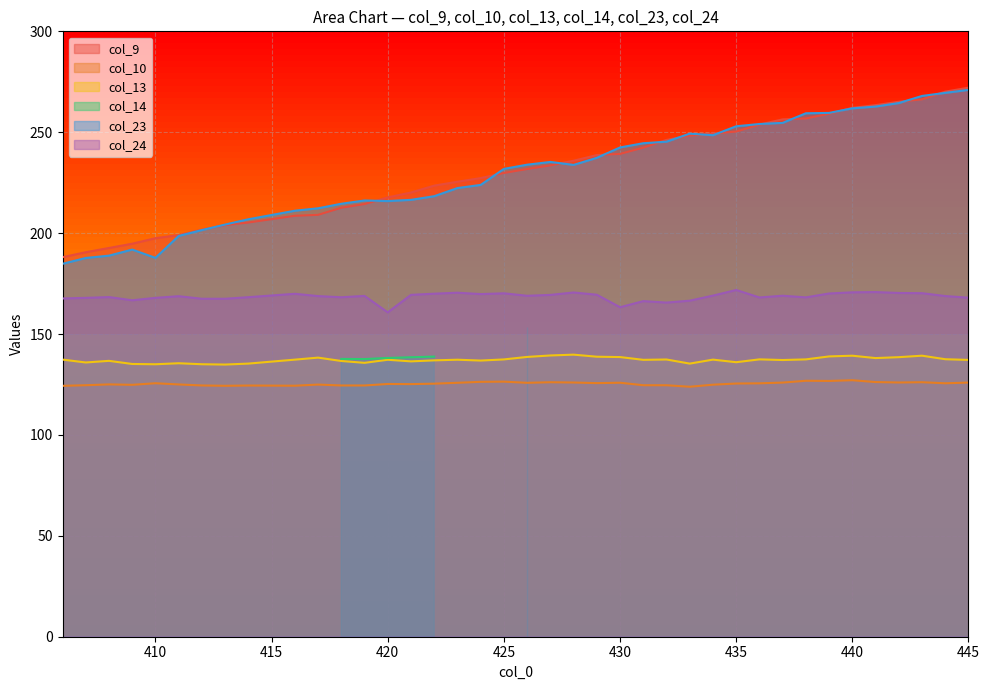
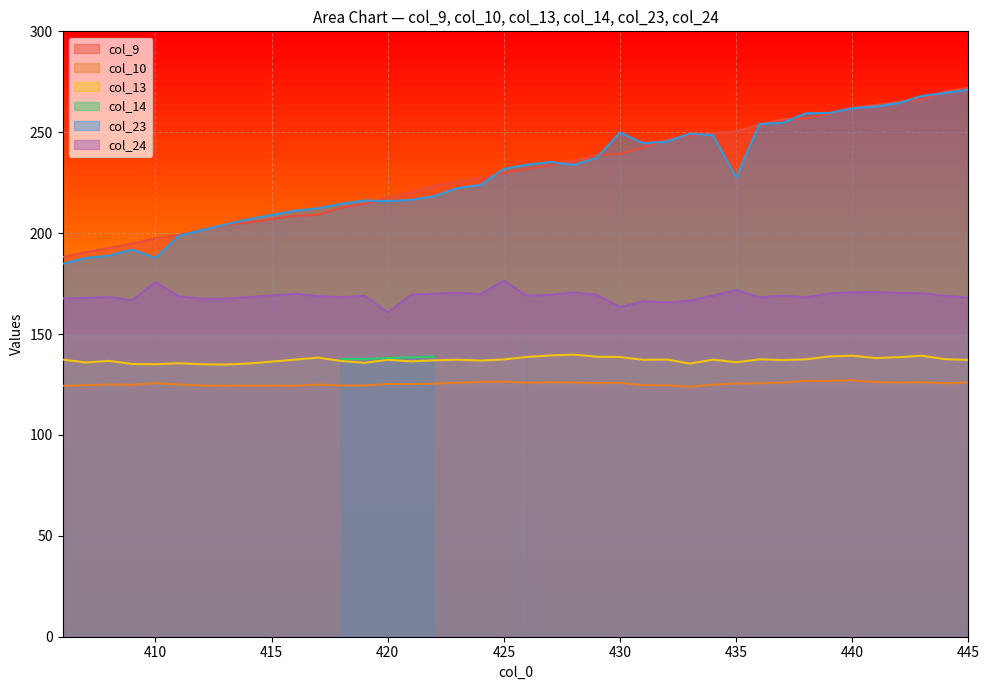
col_24, 410: 168 -> 176
col_24, 425: 170 -> 176
col_23, 430: 242 -> 250
col_23, 435: 253 -> 228
